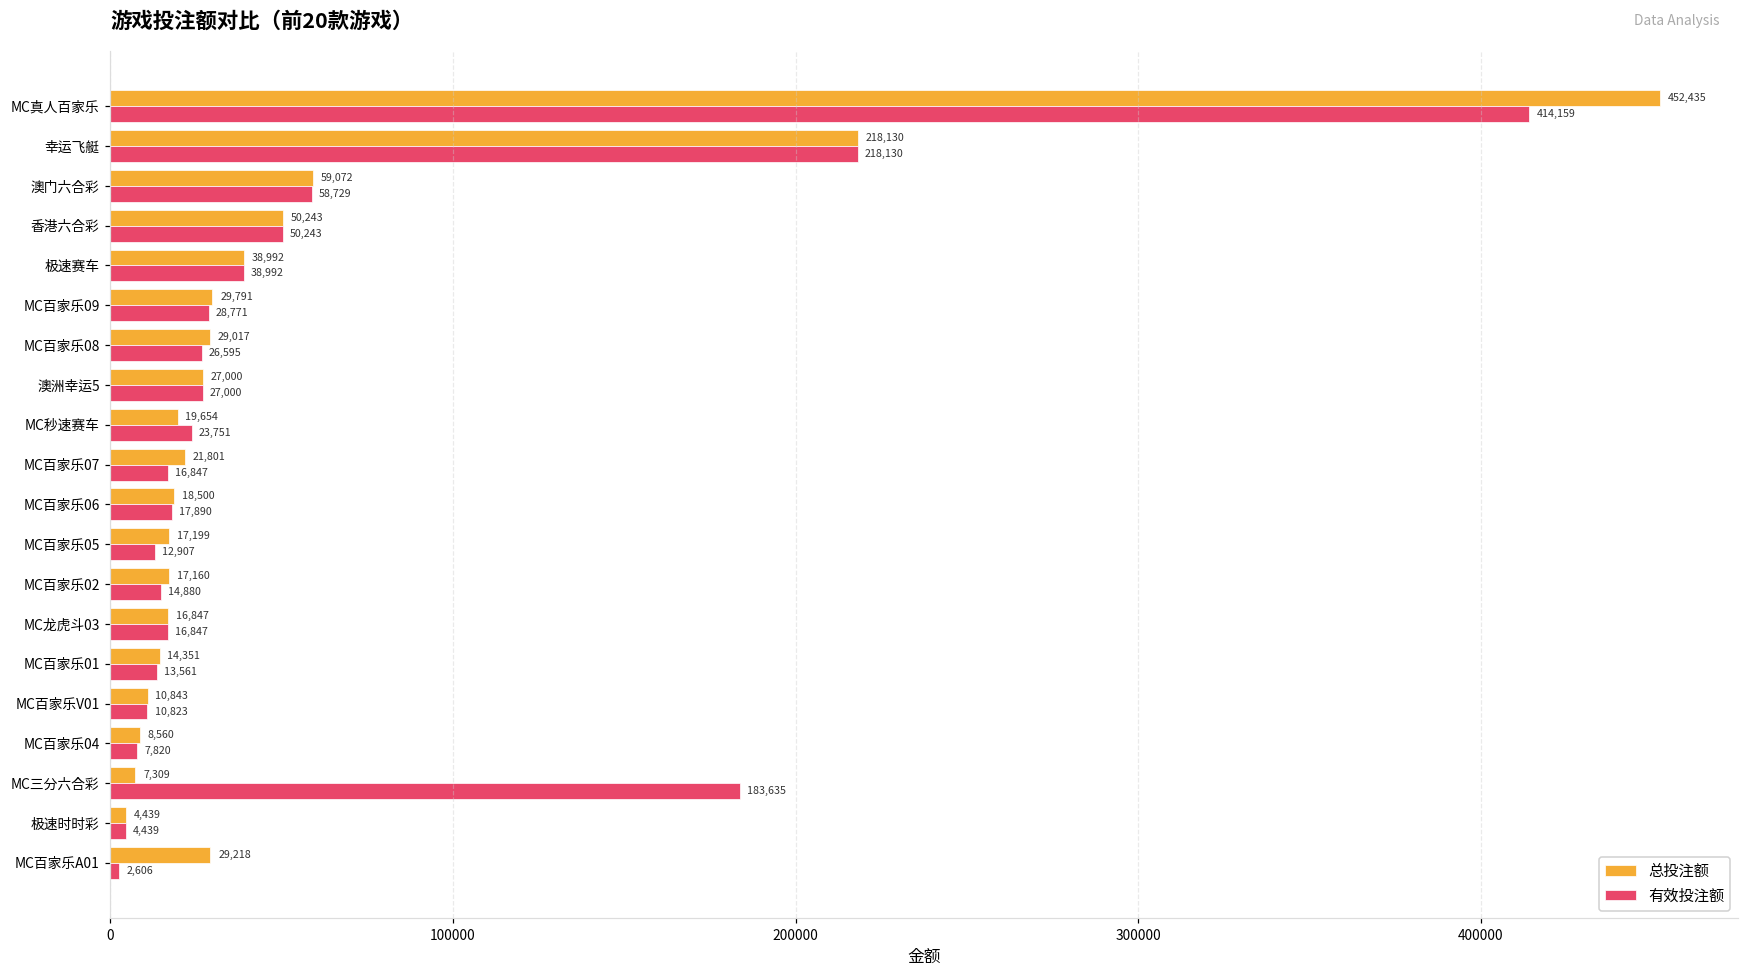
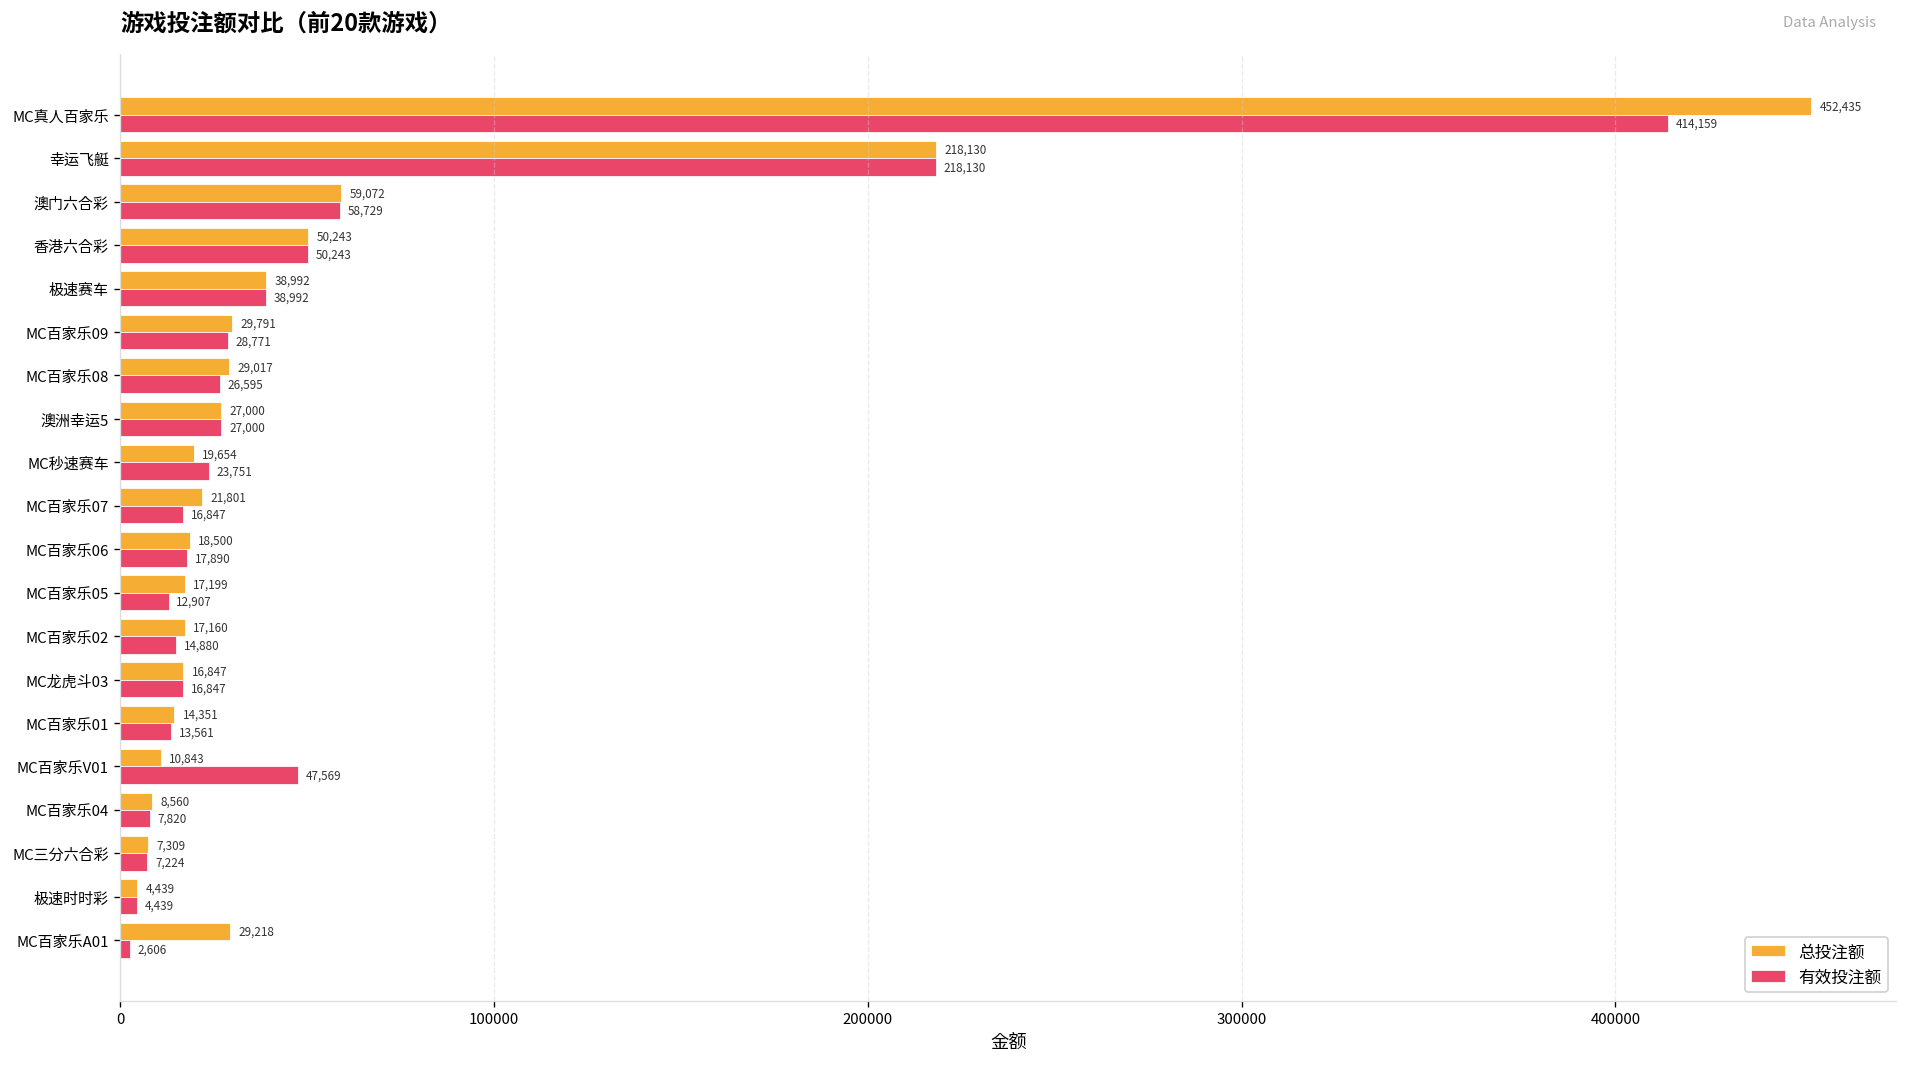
有效投注额, MC百家乐V01: 10,823 -> 47,569
有效投注额, MC三分六合彩: 183,635 -> 7,224
